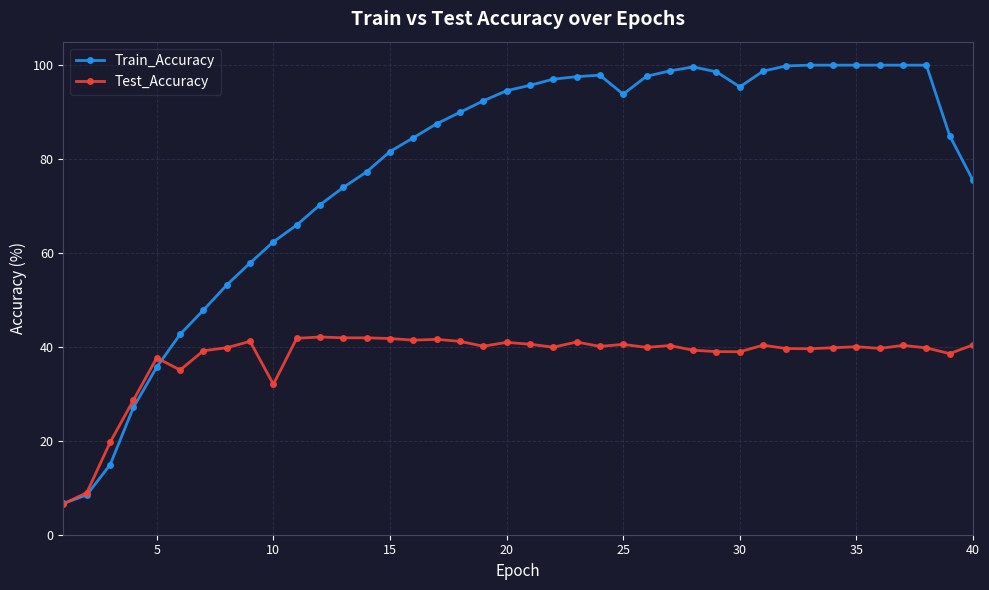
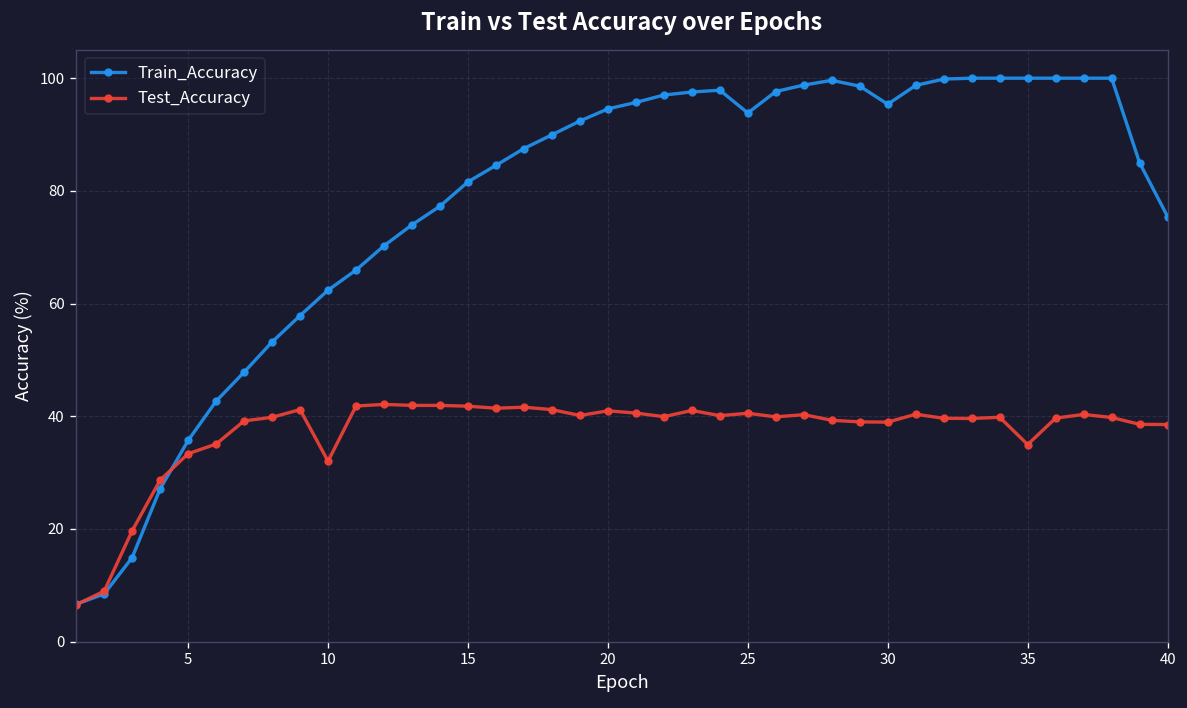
Test_Accuracy, 5: 38 -> 33
Test_Accuracy, 35: 40 -> 35
Test_Accuracy, 40: 40 -> 39
